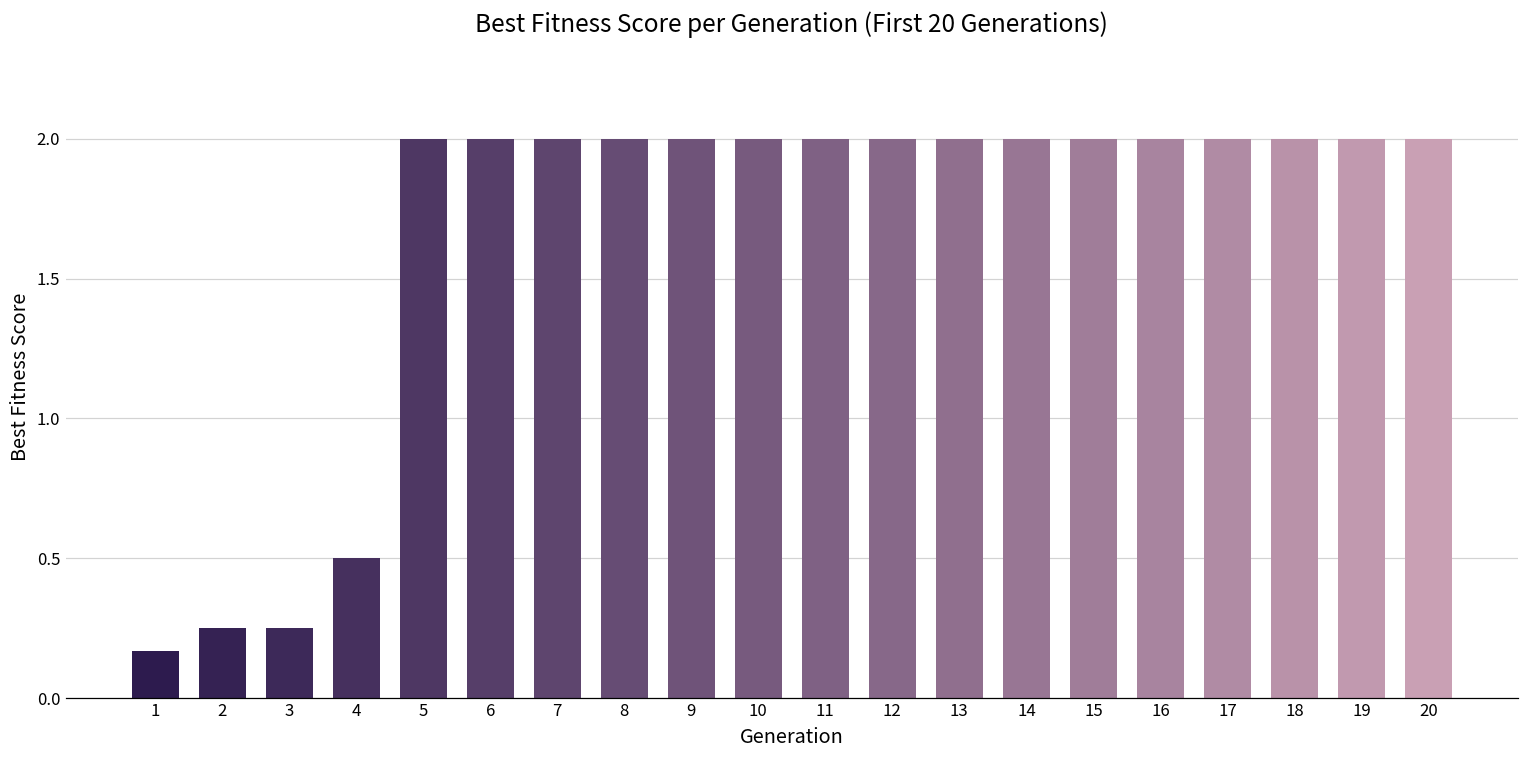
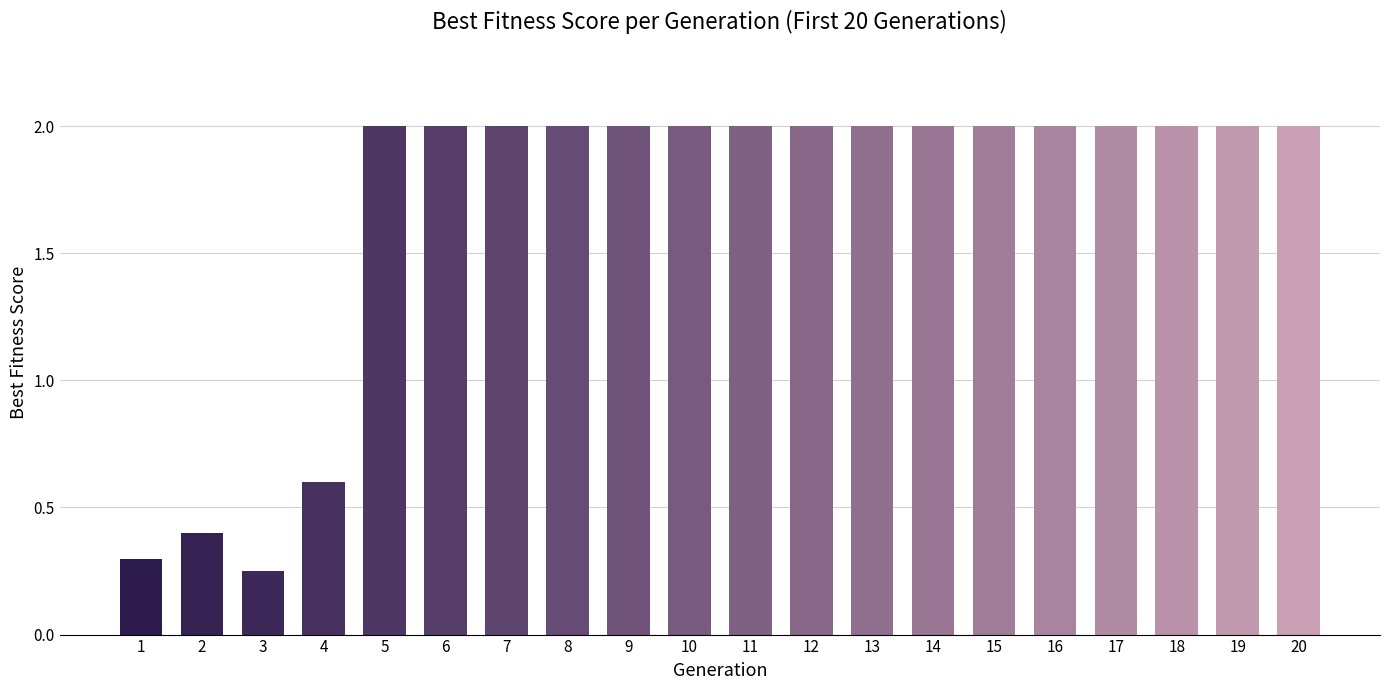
1: 0.17 -> 0.30
2: 0.25 -> 0.40
4: 0.5 -> 0.6
